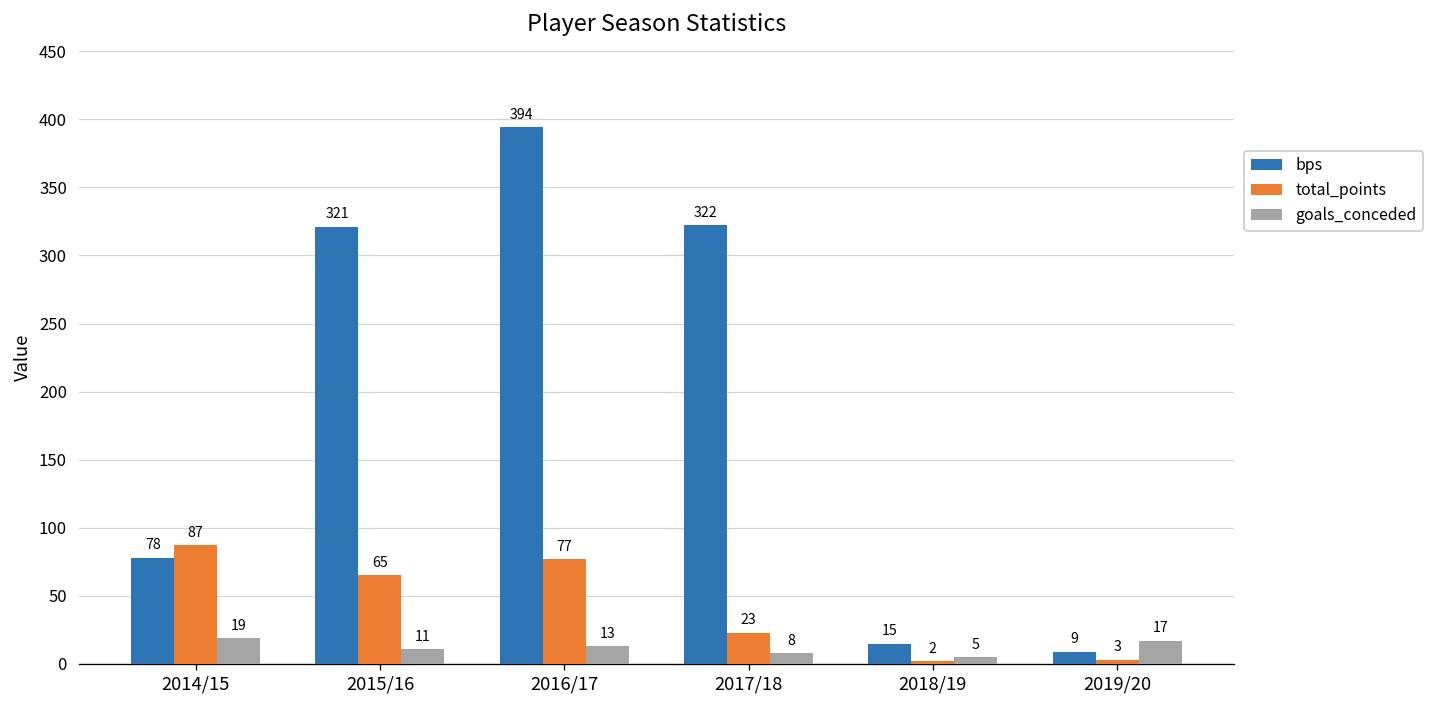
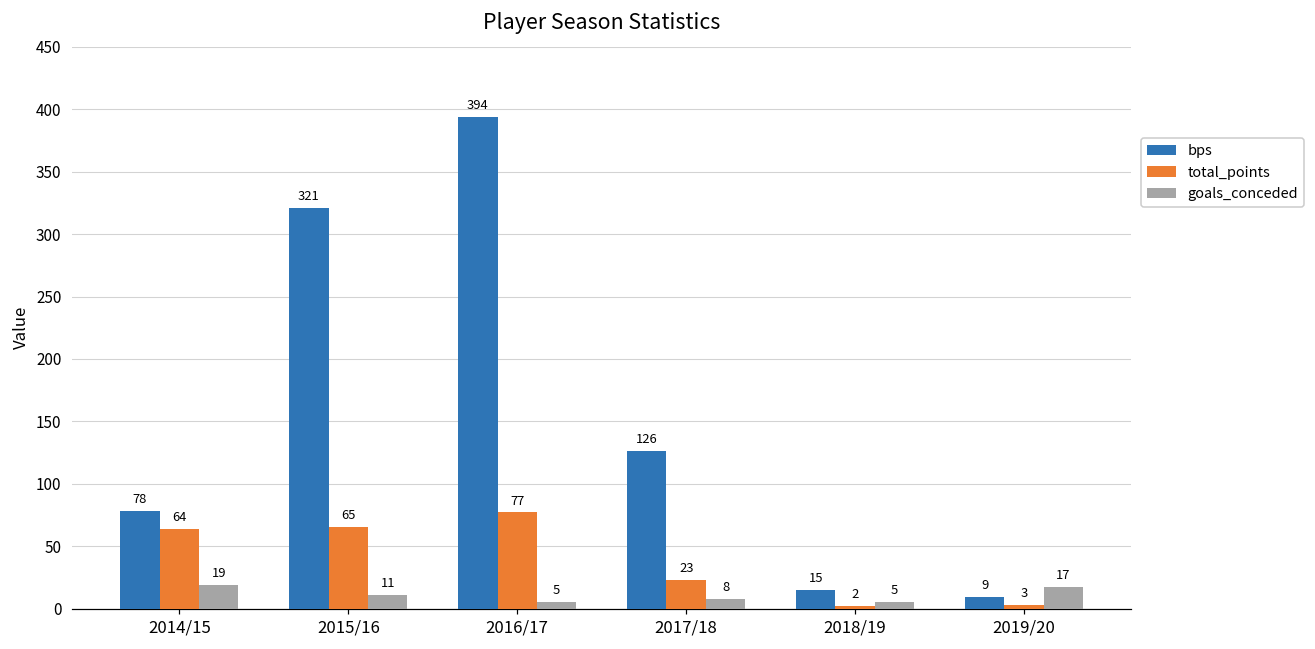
total_points, 2014/15: 87 -> 64
goals_conceded, 2016/17: 13 -> 5
bps, 2017/18: 322 -> 126
